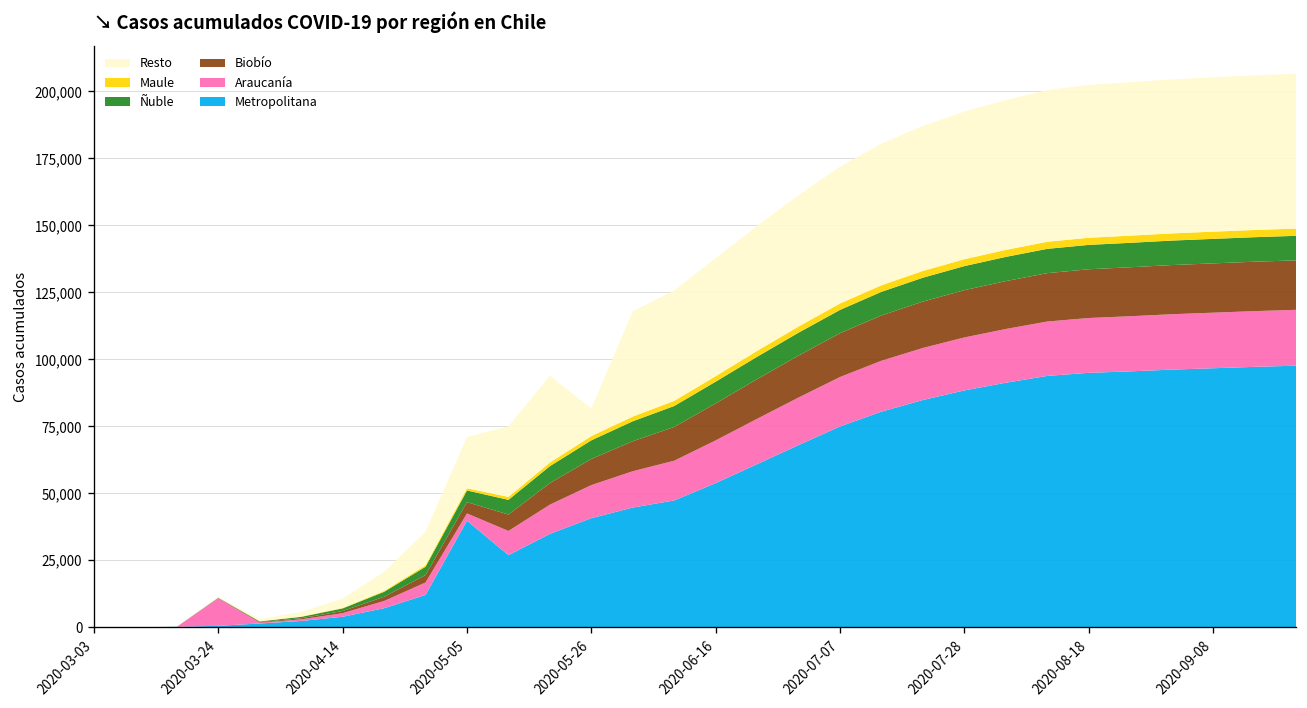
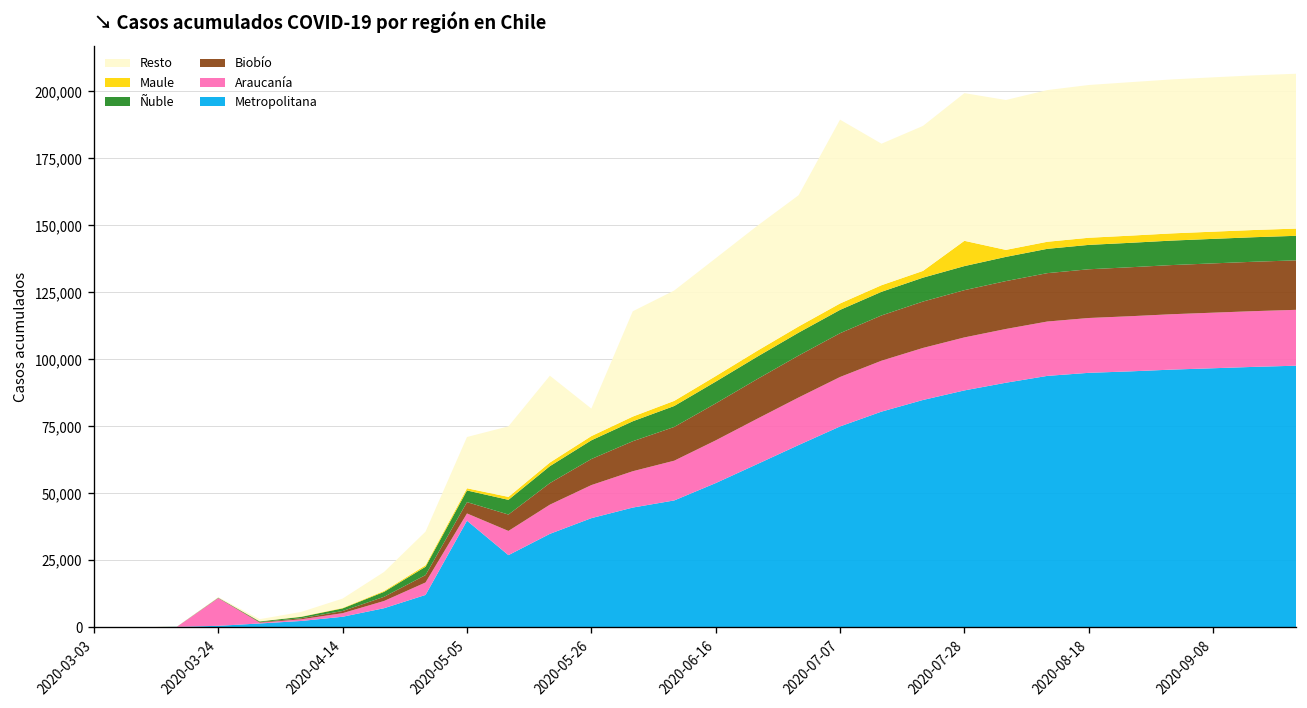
Resto, 2020-07-07: 51,000 -> 69,000
Maule, 2020-07-28: 3,000 -> 9,000
